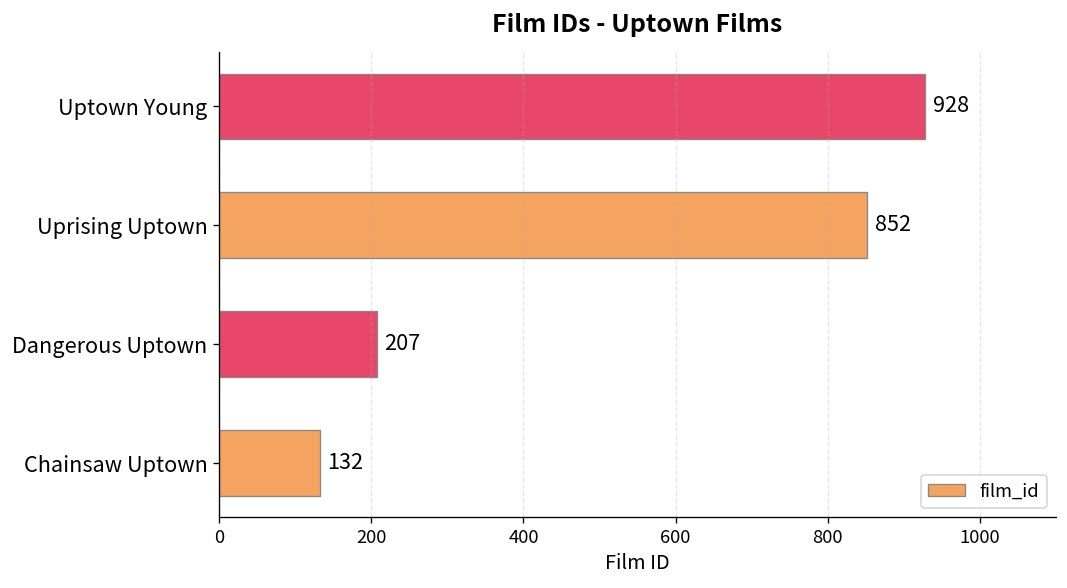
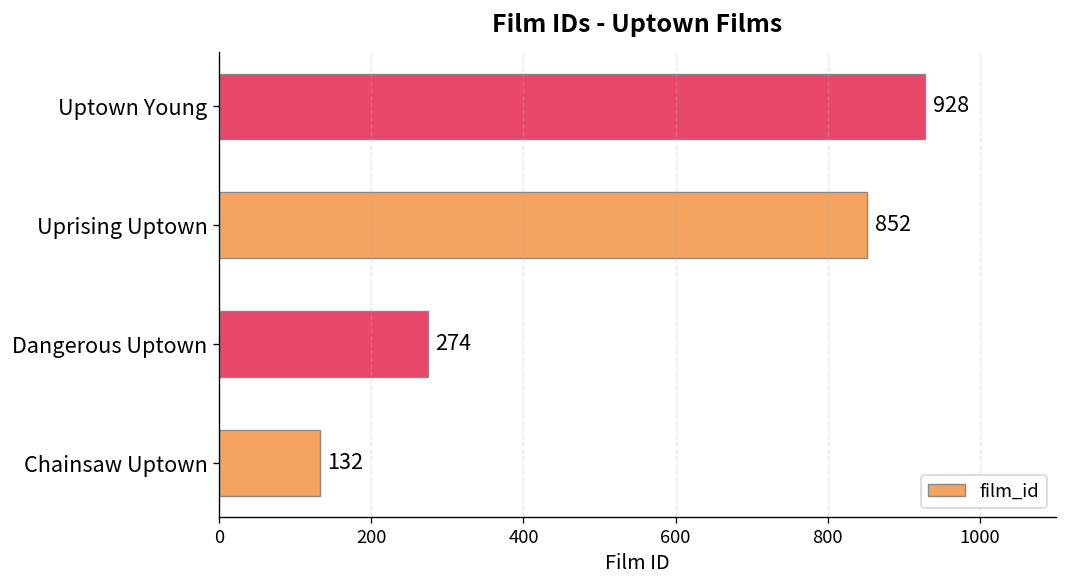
Dangerous Uptown: 207 -> 274
